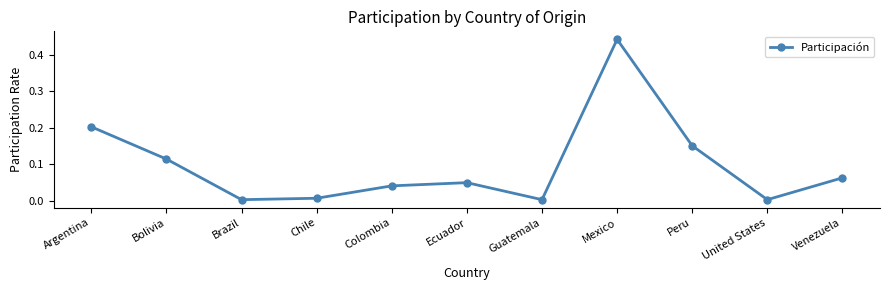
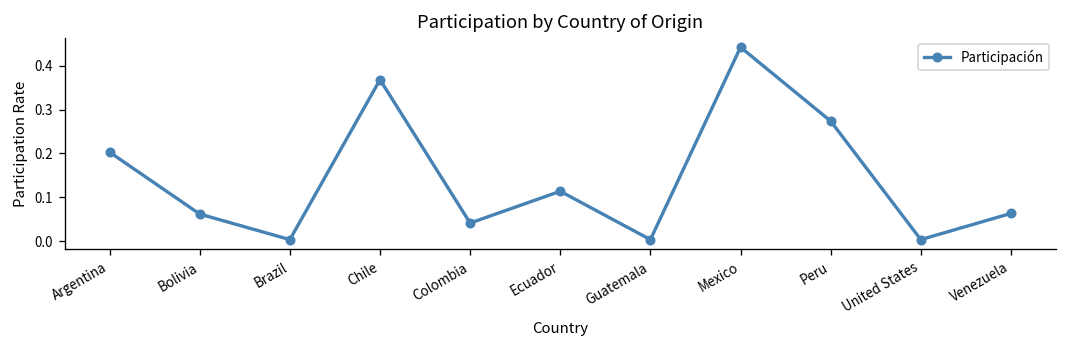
Bolivia: 0.11 -> 0.06
Chile: 0.01 -> 0.37
Ecuador: 0.05 -> 0.11
Peru: 0.15 -> 0.27
